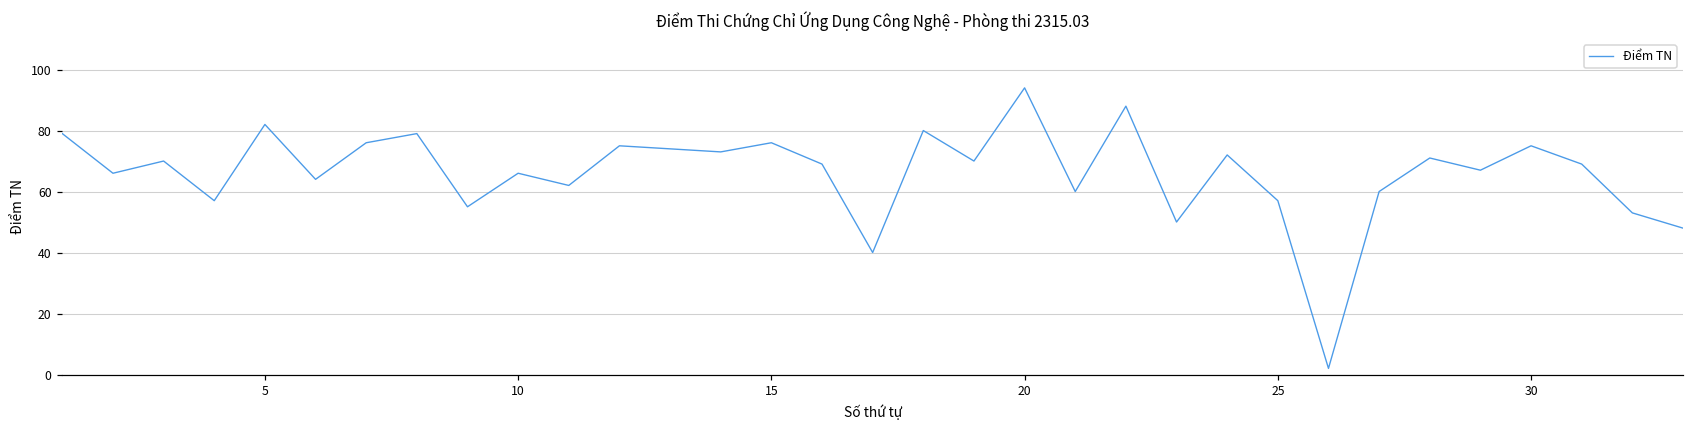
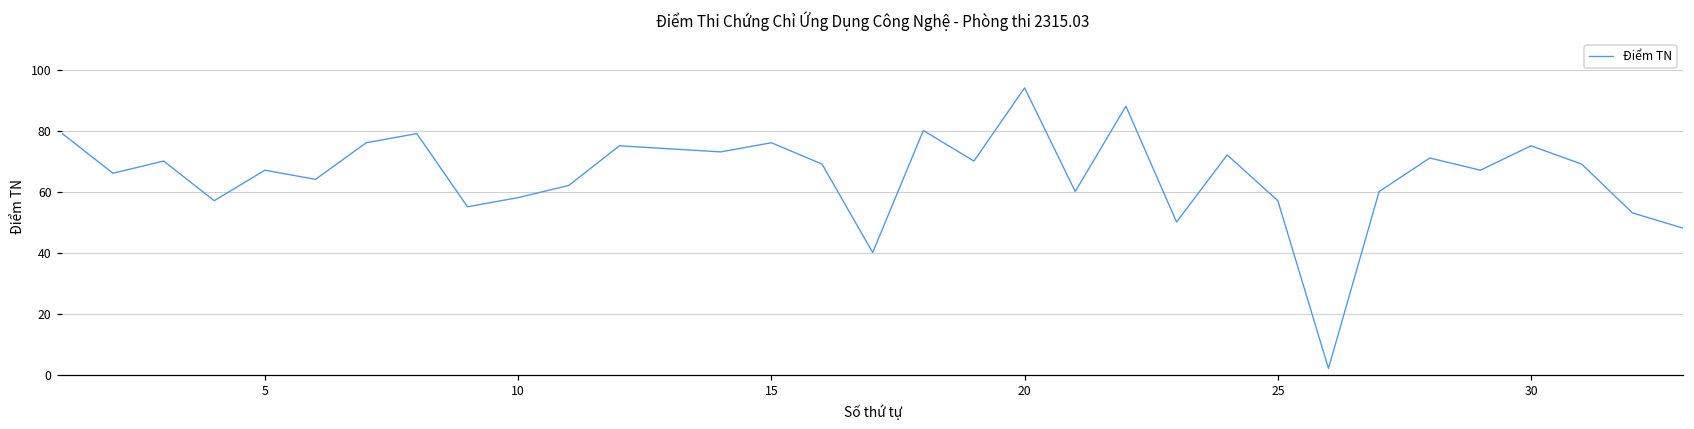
5: 82 -> 67
10: 66 -> 58
